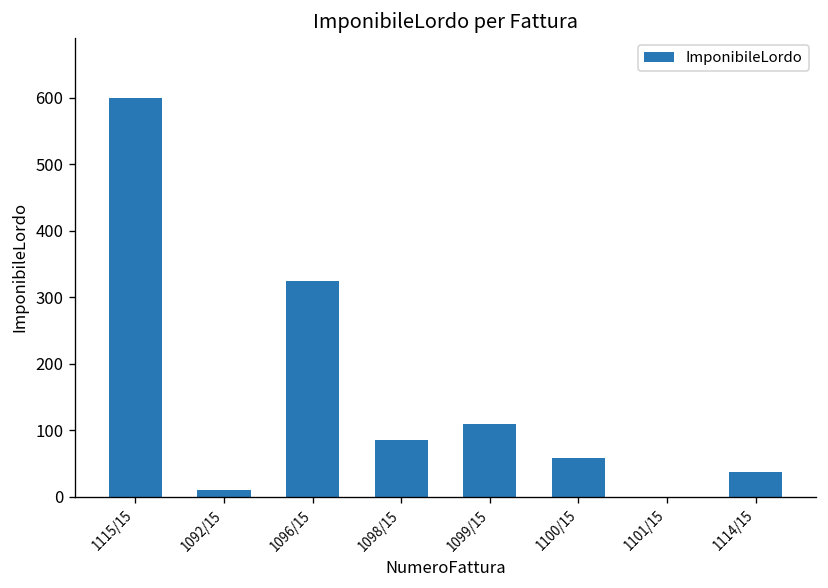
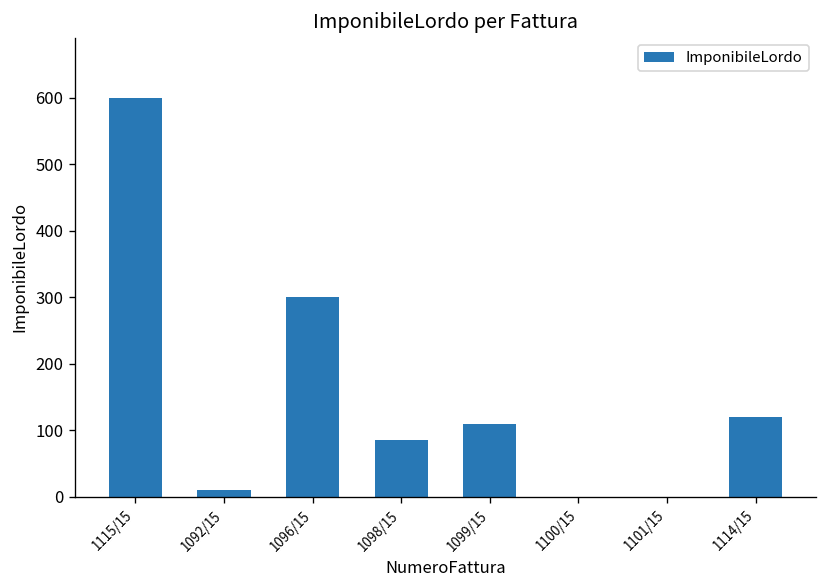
1096/15: 330 -> 300
1100/15: 60 -> 0
1114/15: 40 -> 120
